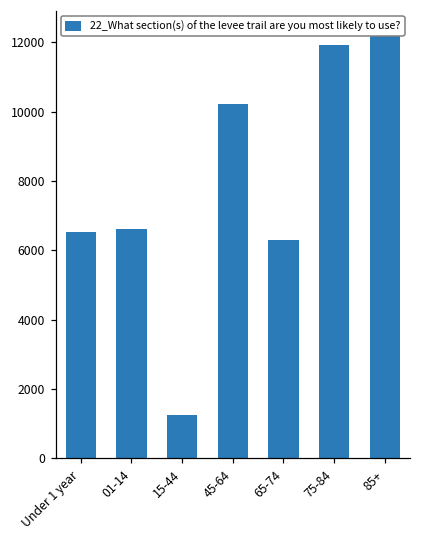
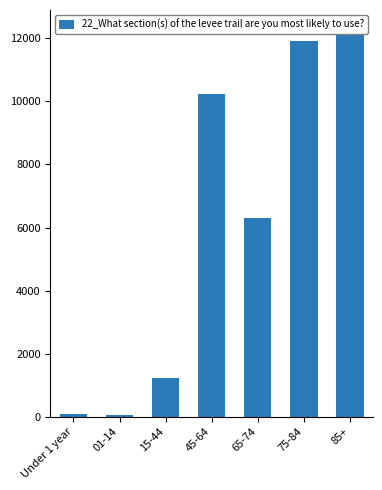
Under 1 year: 6500 -> 100
01-14: 6600 -> 0
